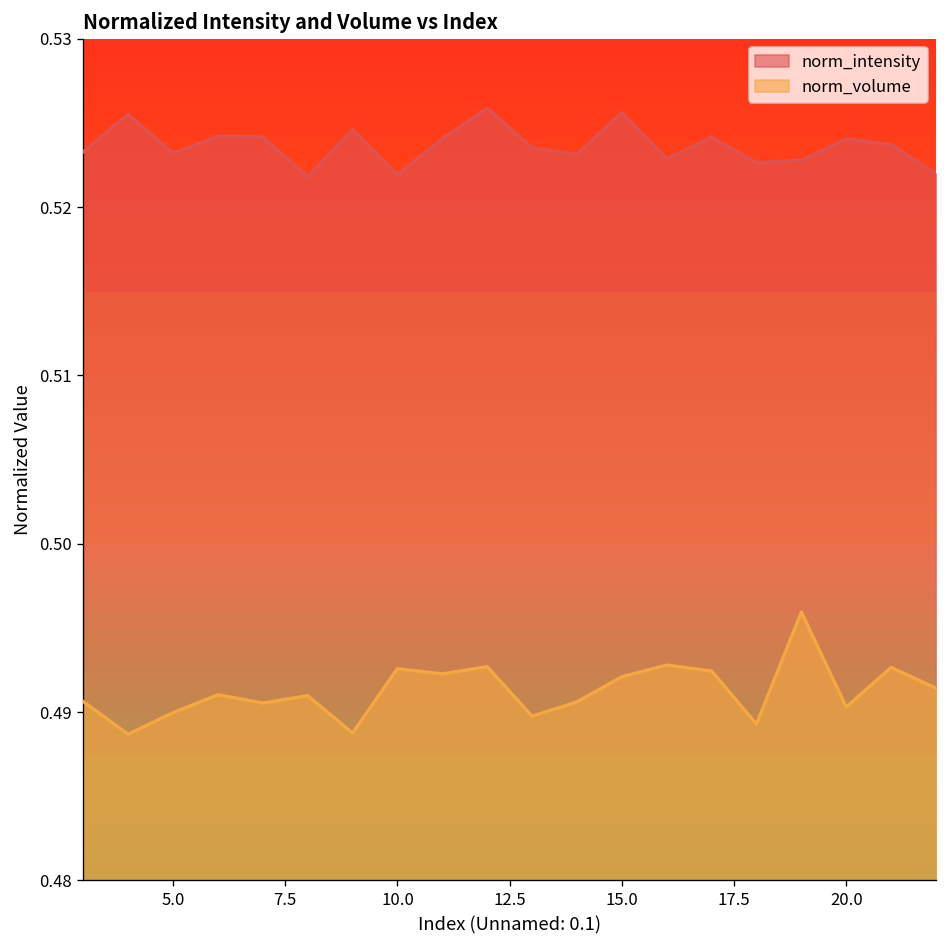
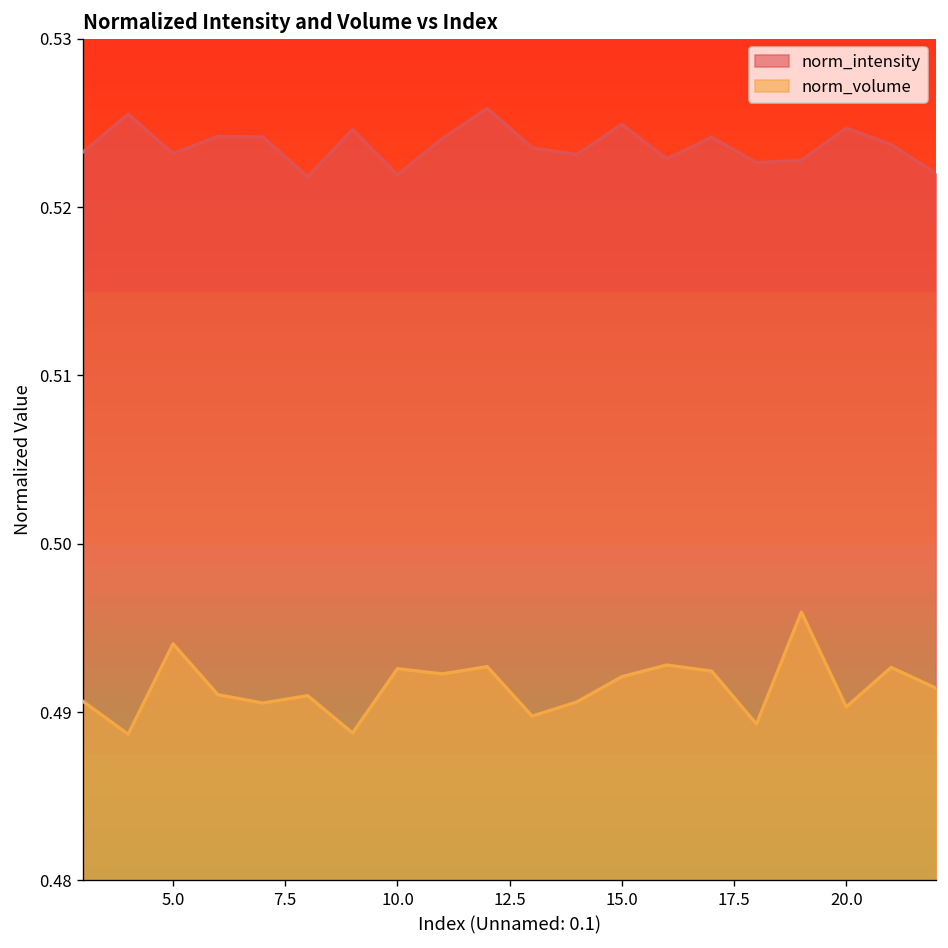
norm_volume, 5.0: 0.4900 -> 0.4941
norm_intensity, 15.0: 0.5256 -> 0.5249
norm_intensity, 20.0: 0.5241 -> 0.5247
